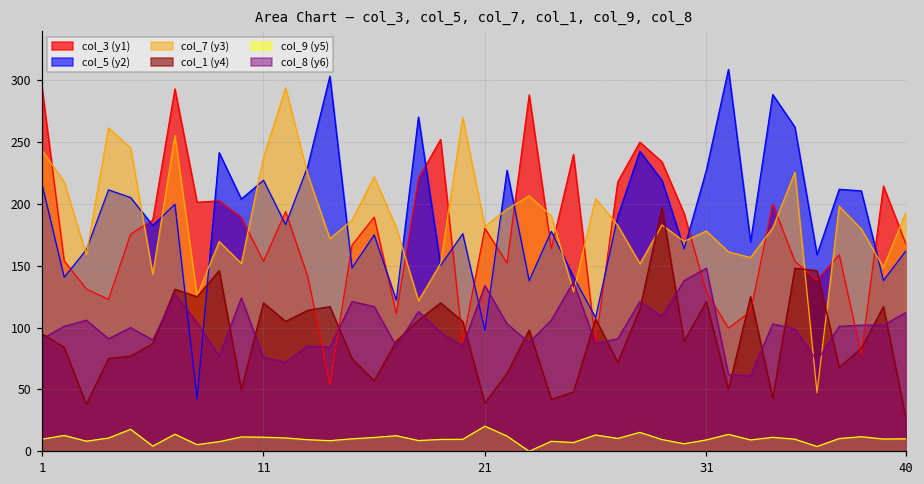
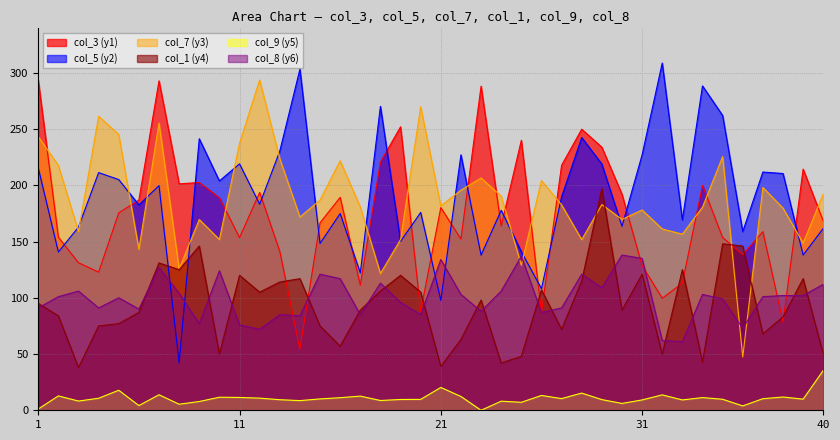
col_9 (y5), 1: 10 -> 1
col_8 (y6), 31: 148 -> 135
col_1 (y4), 40: 28 -> 50
col_9 (y5), 40: 10 -> 35
